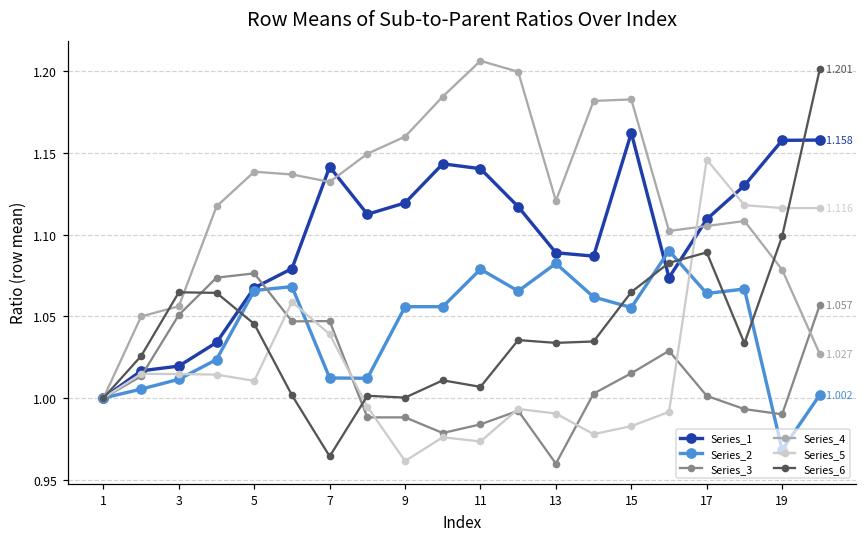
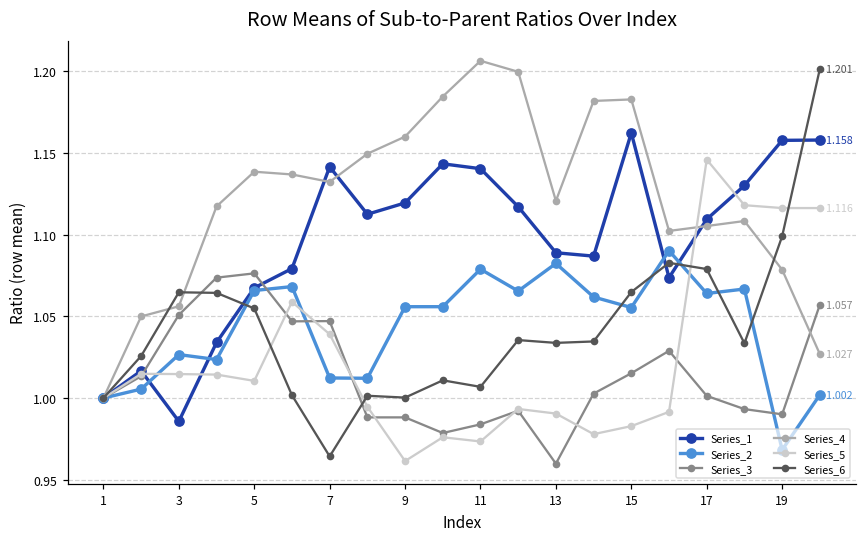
Series_1, 3: 1.020 -> 0.986
Series_2, 3: 1.011 -> 1.027
Series_6, 5: 1.045 -> 1.055
Series_6, 17: 1.089 -> 1.079
